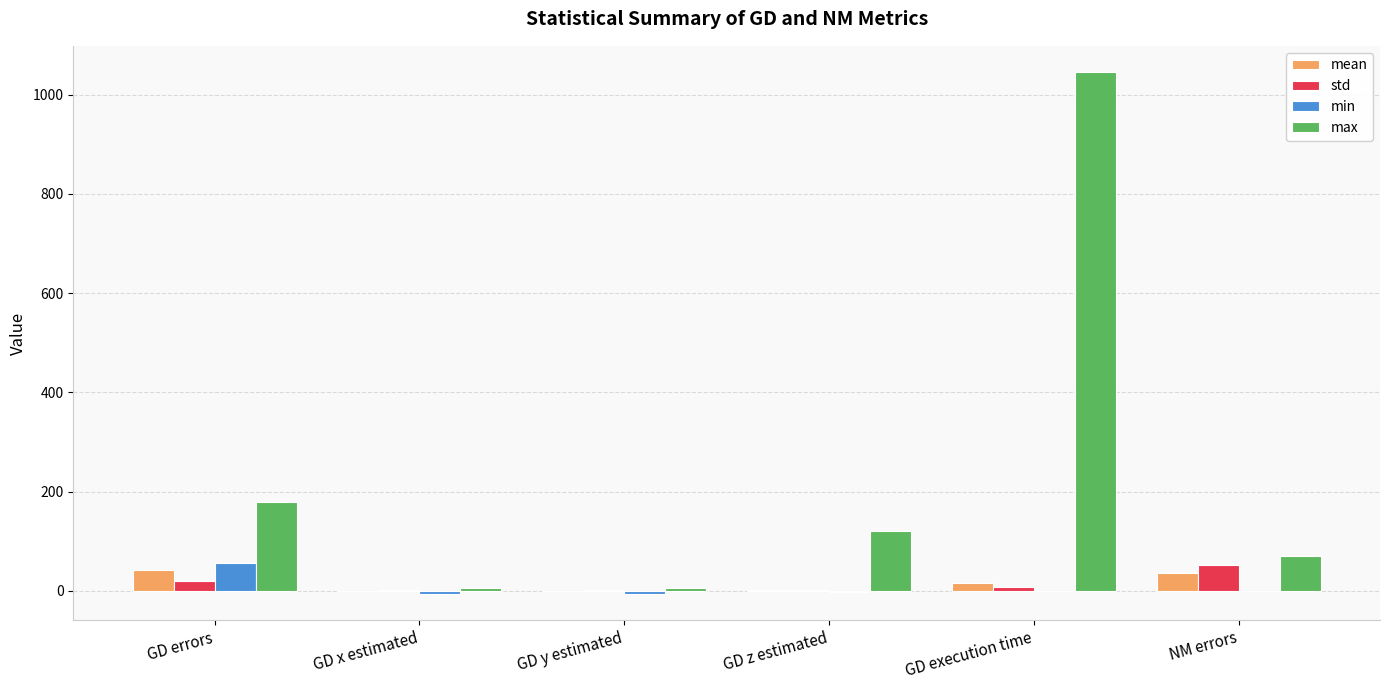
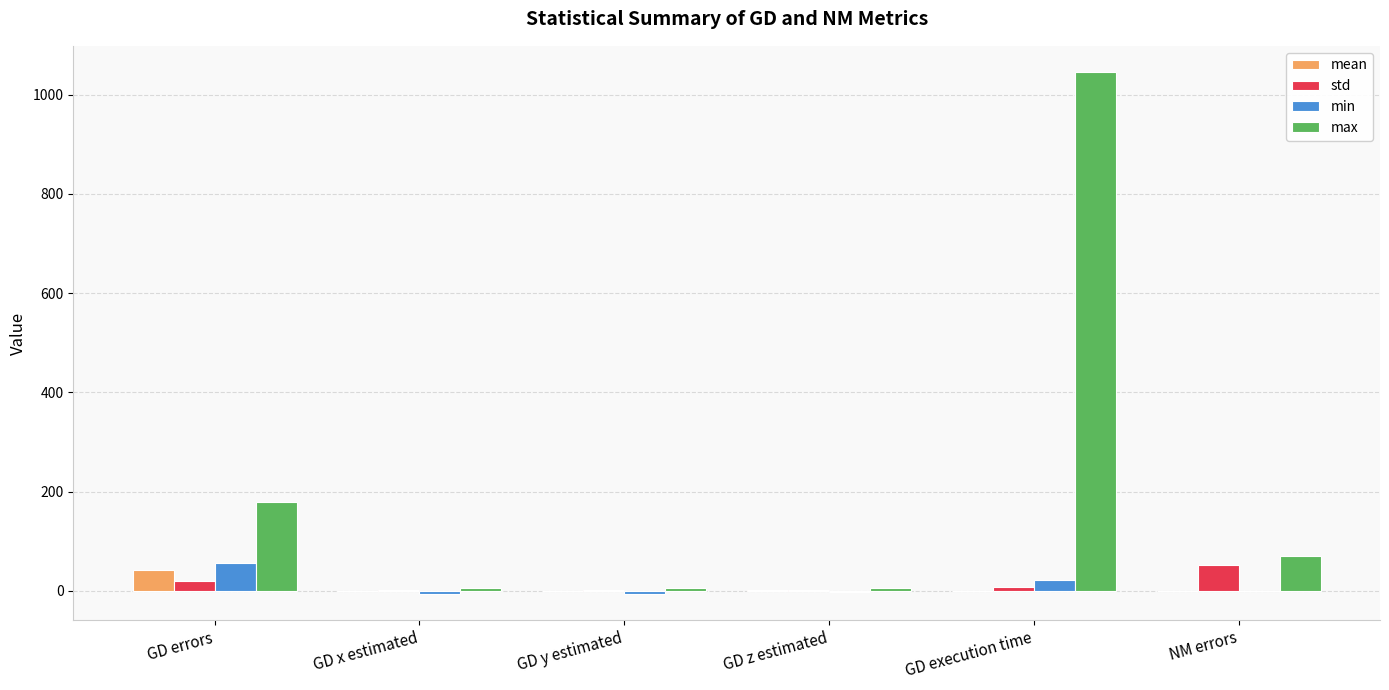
max, GD z estimated: 120 -> 10
mean, GD execution time: 20 -> 0
min, GD execution time: 0 -> 20
mean, NM errors: 40 -> 0
